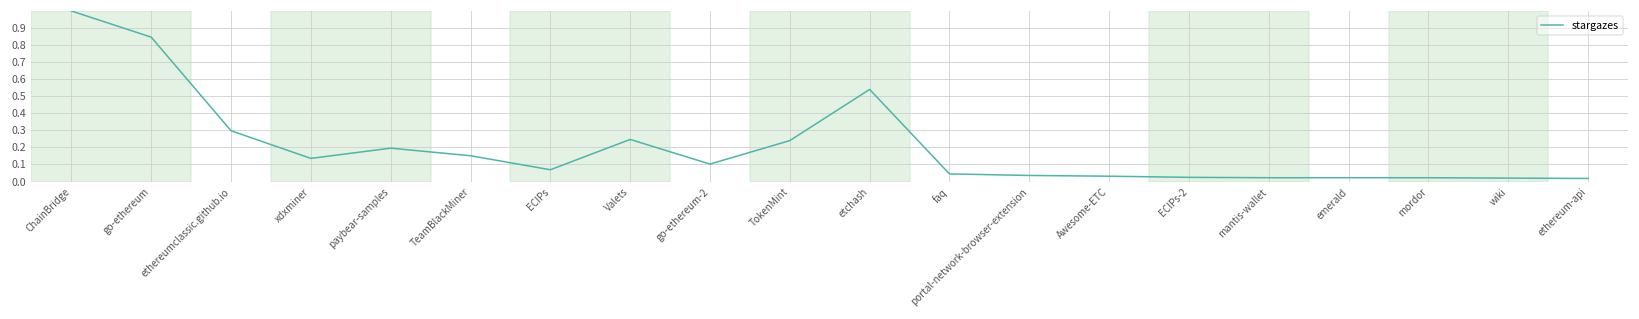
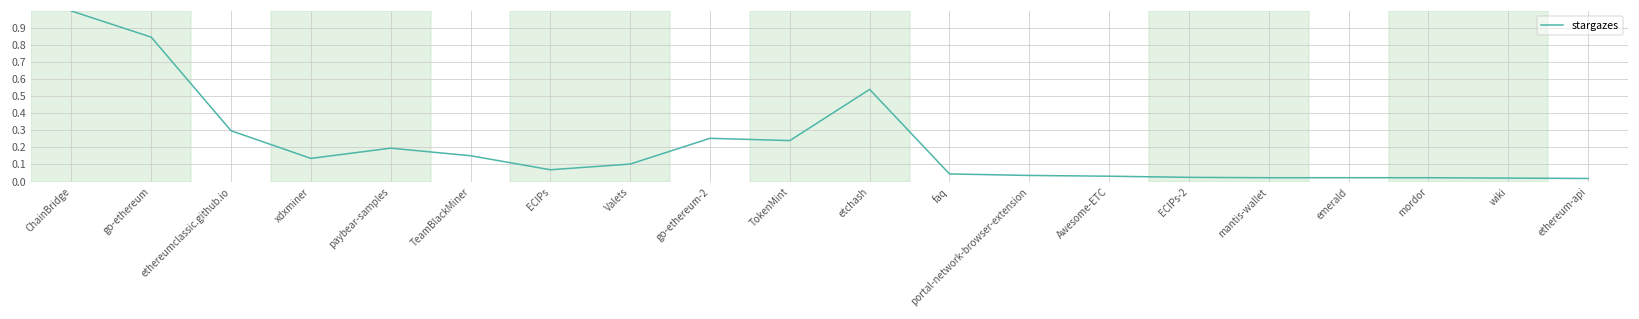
Valets: 0.25 -> 0.10
go-ethereum-2: 0.10 -> 0.25
